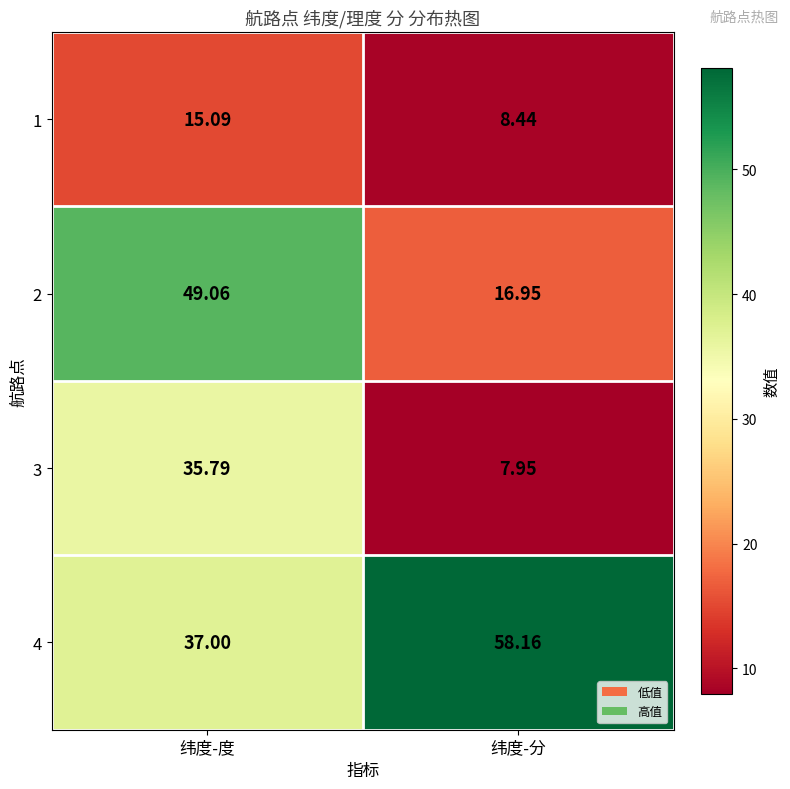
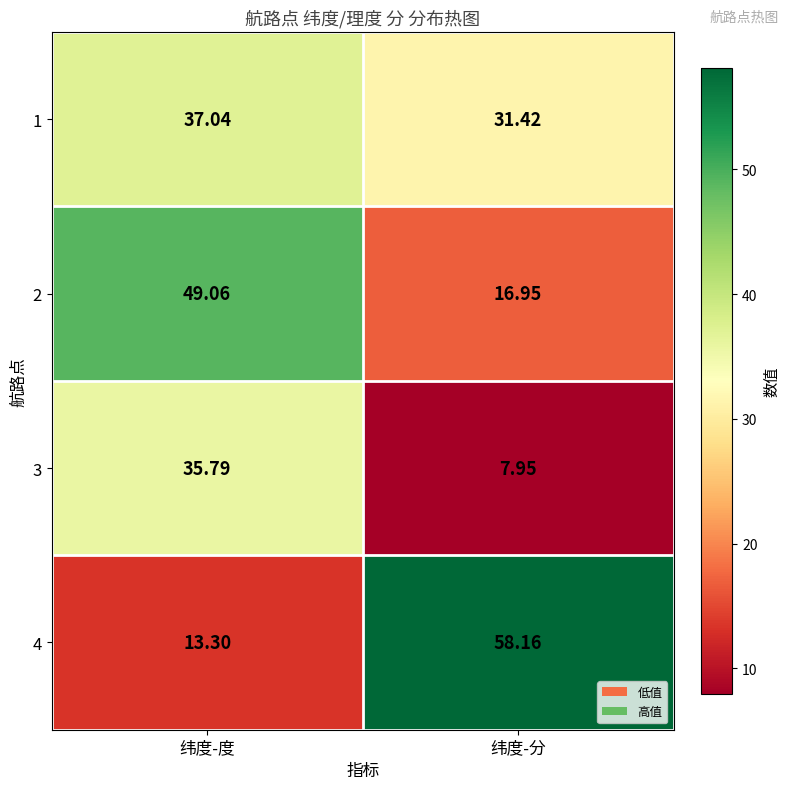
1, 纬度-度: 15.09 -> 37.04
1, 纬度-分: 8.44 -> 31.42
4, 纬度-度: 37.00 -> 13.30
